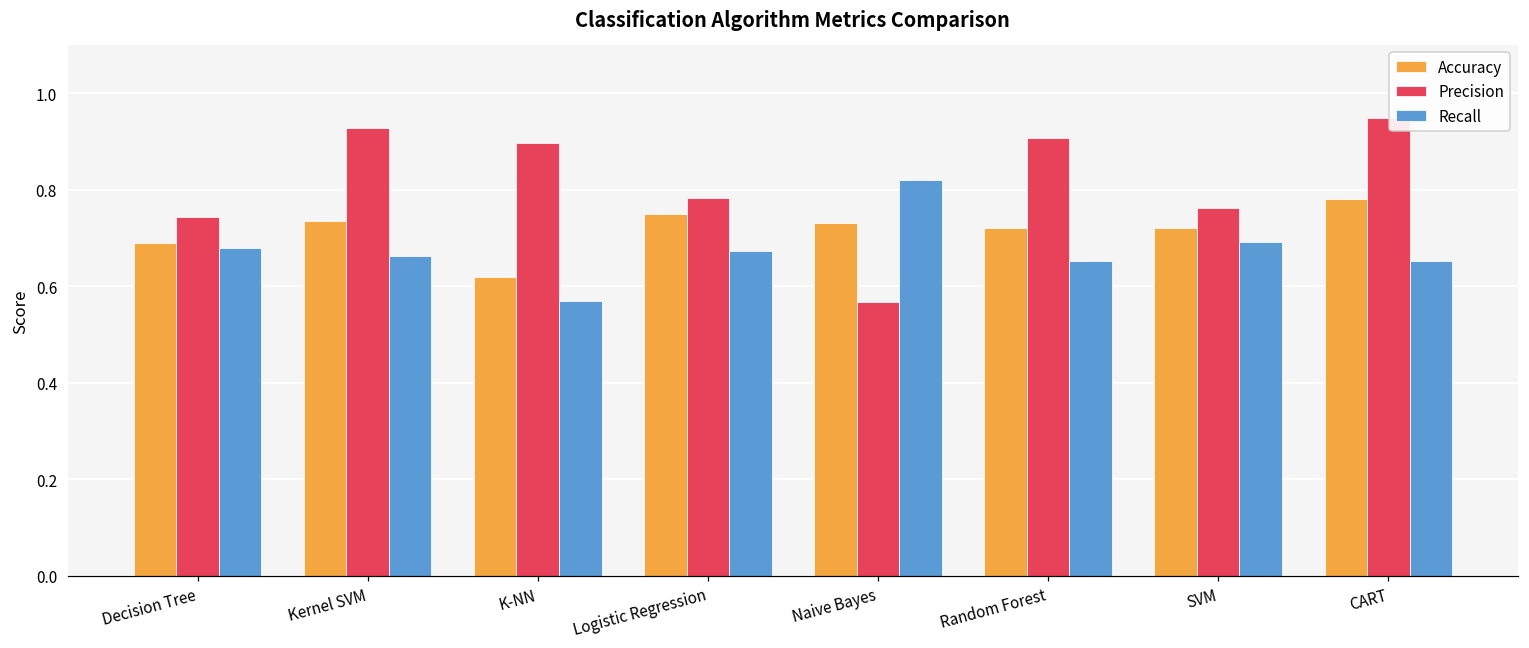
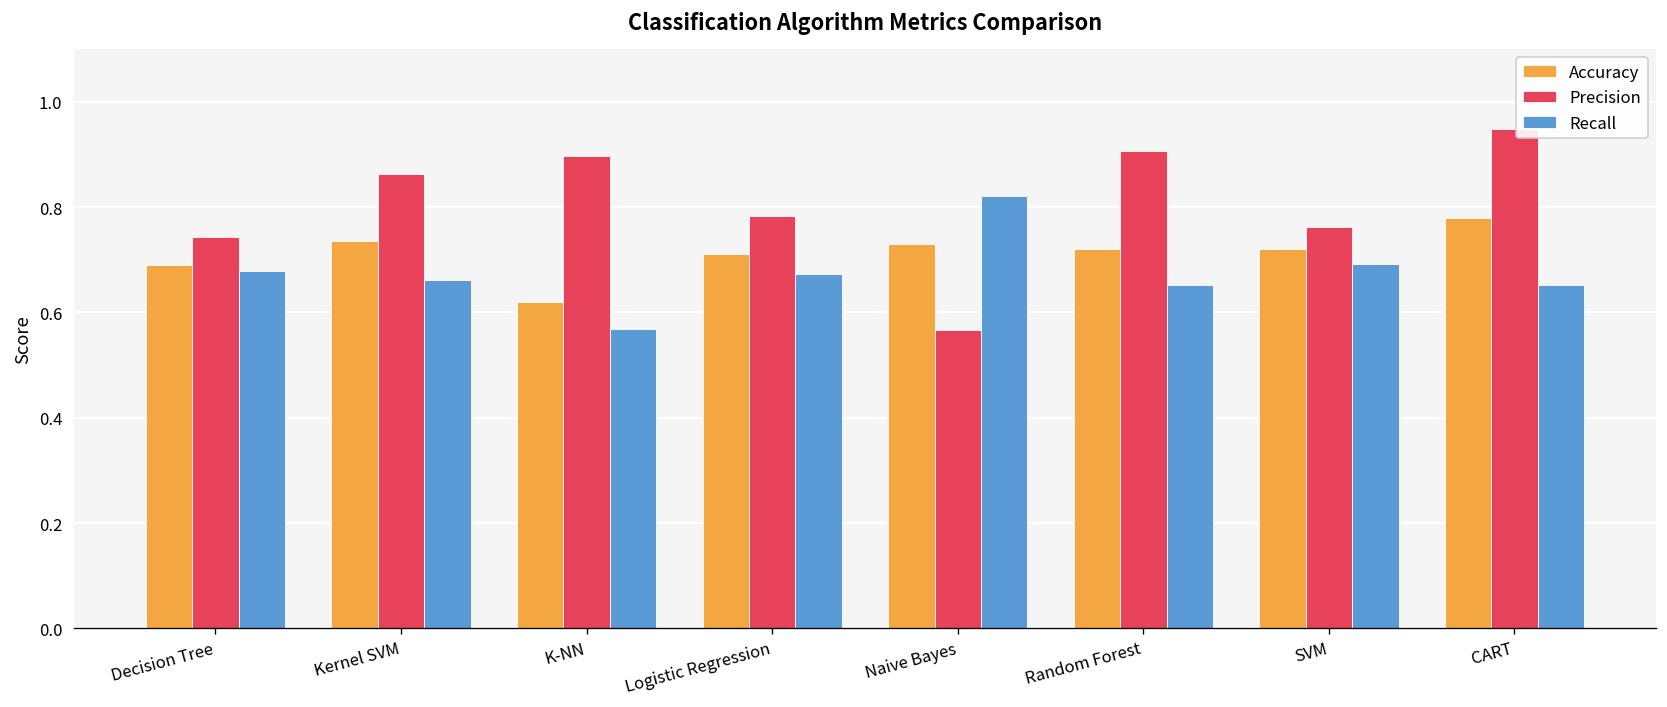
Precision, Kernel SVM: 0.93 -> 0.86
Accuracy, Logistic Regression: 0.75 -> 0.71
